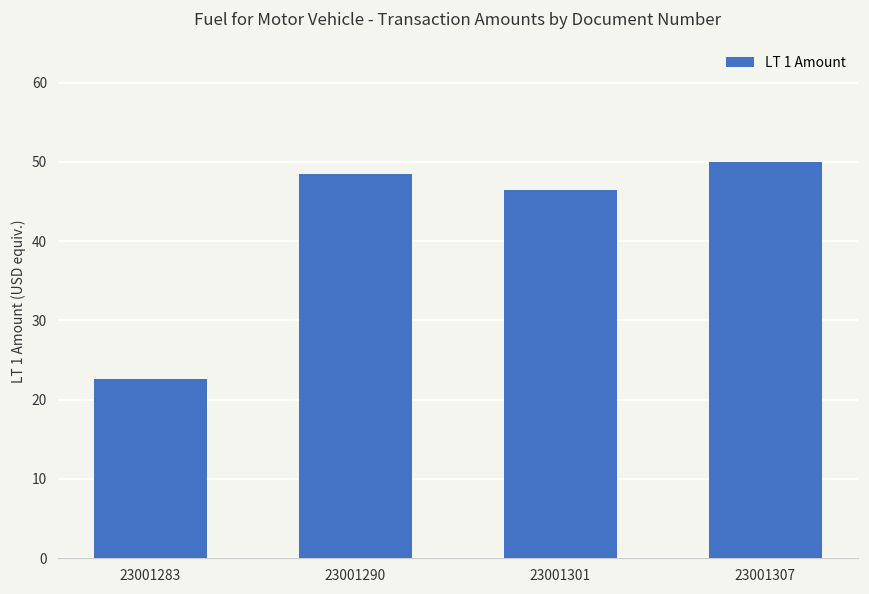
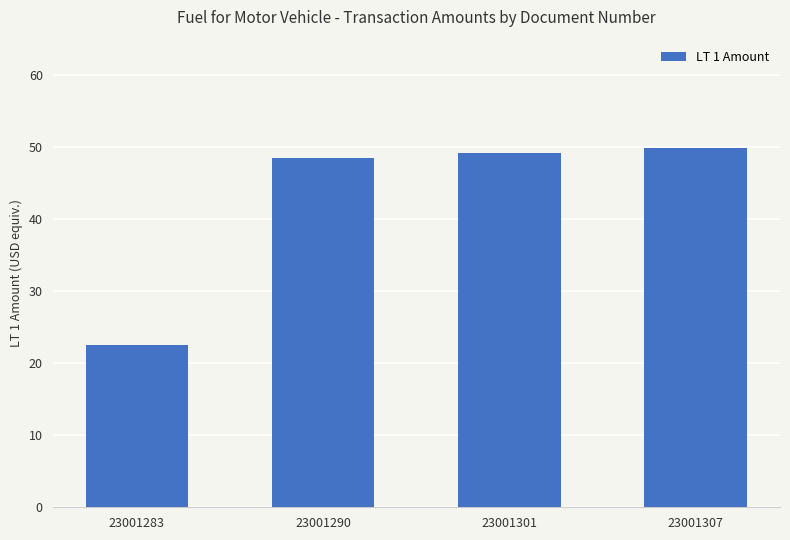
23001301: 47 -> 49
